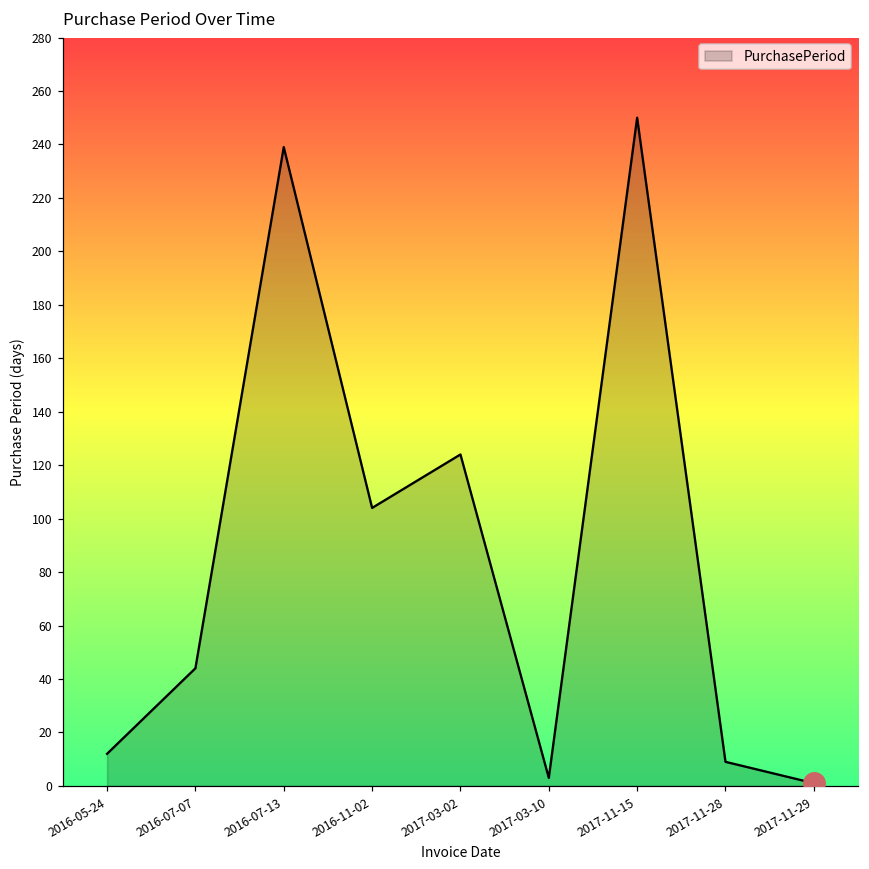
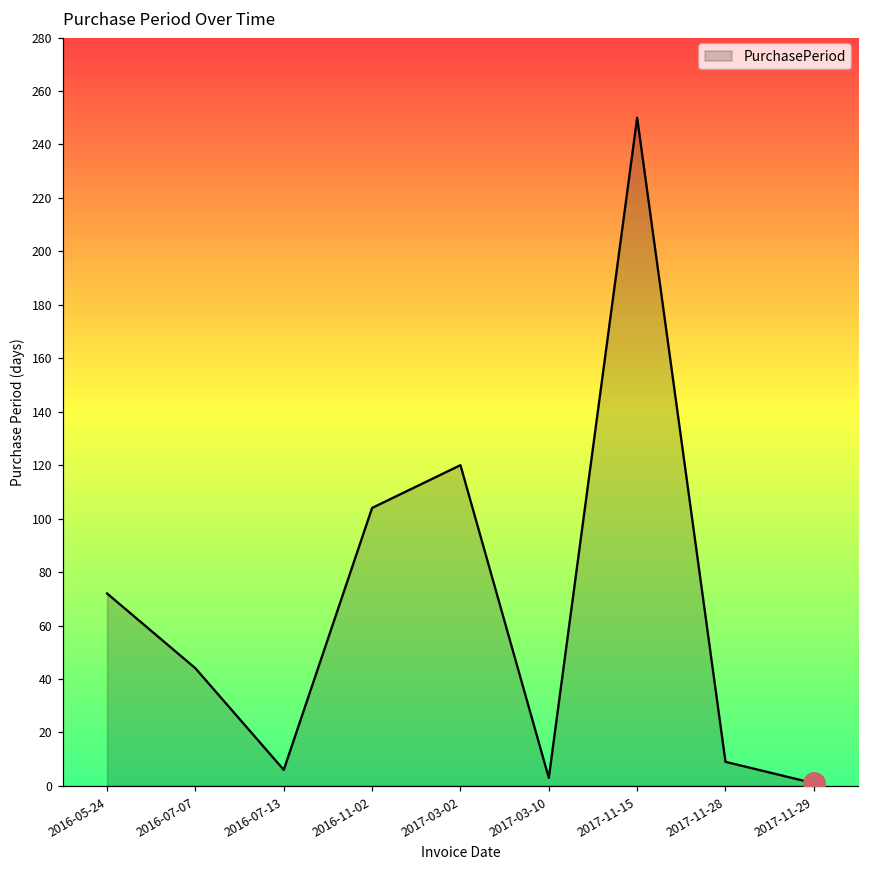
PurchasePeriod, 2016-05-24: 12 -> 72
PurchasePeriod, 2016-07-13: 239 -> 6
PurchasePeriod, 2017-03-02: 124 -> 120
